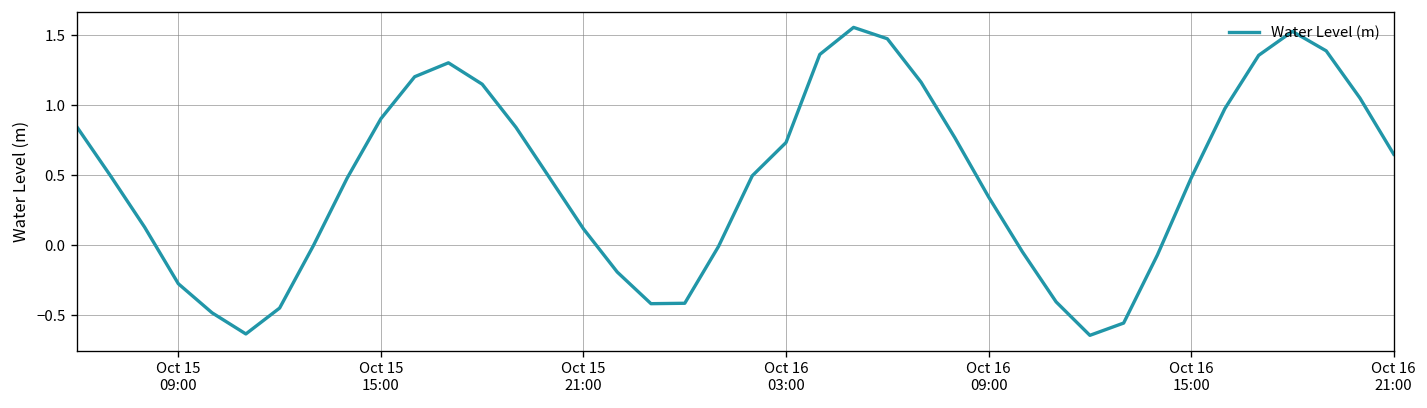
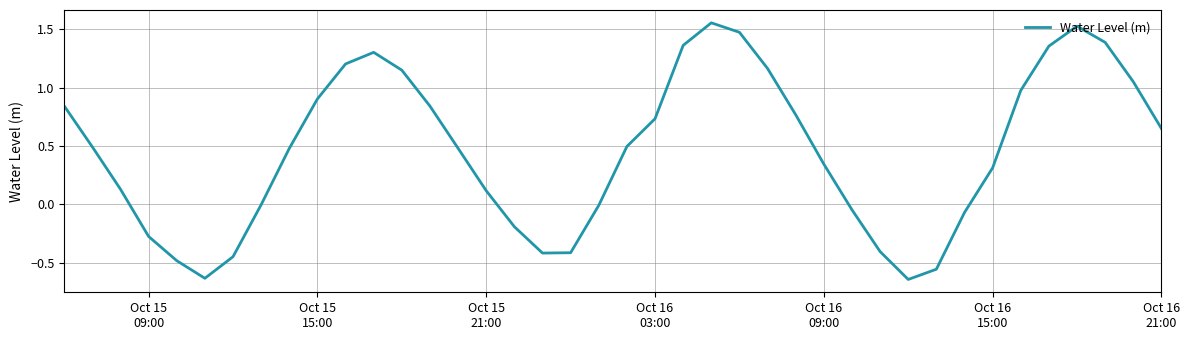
Oct 16 15:00: 0.48 -> 0.31
